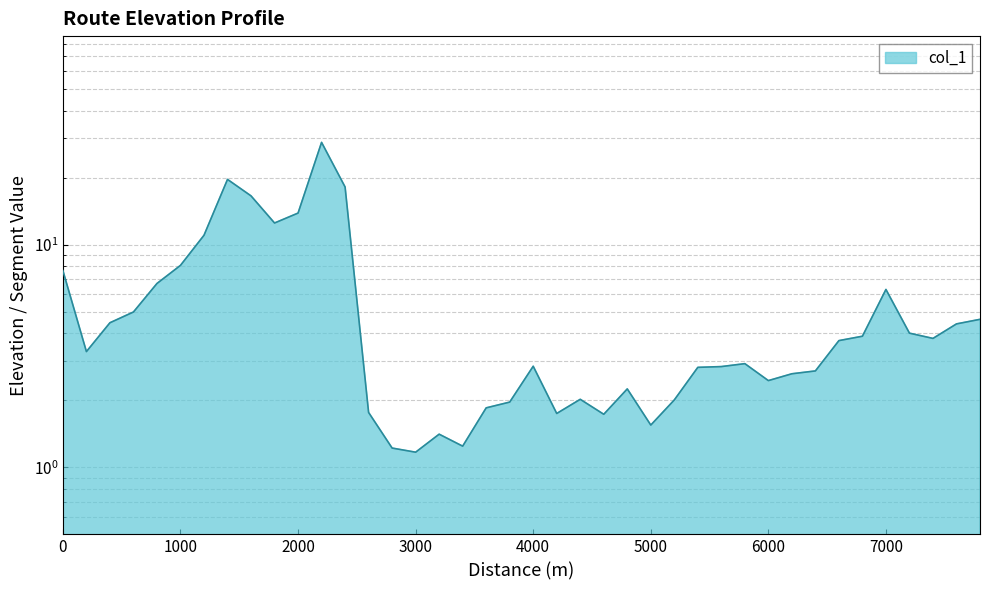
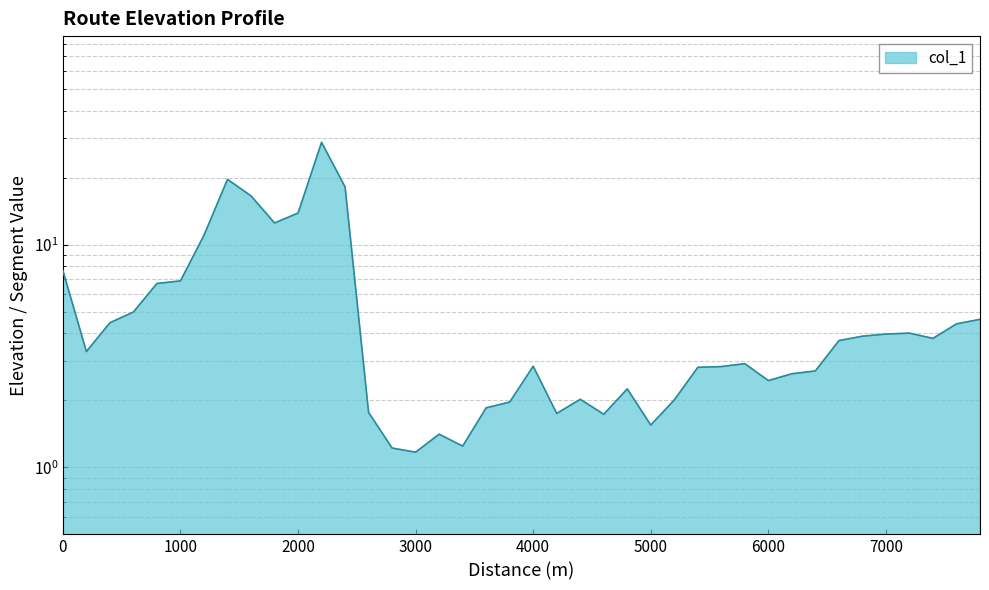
1000: 8.1 -> 6.9
7000: 6.3 -> 4.0
